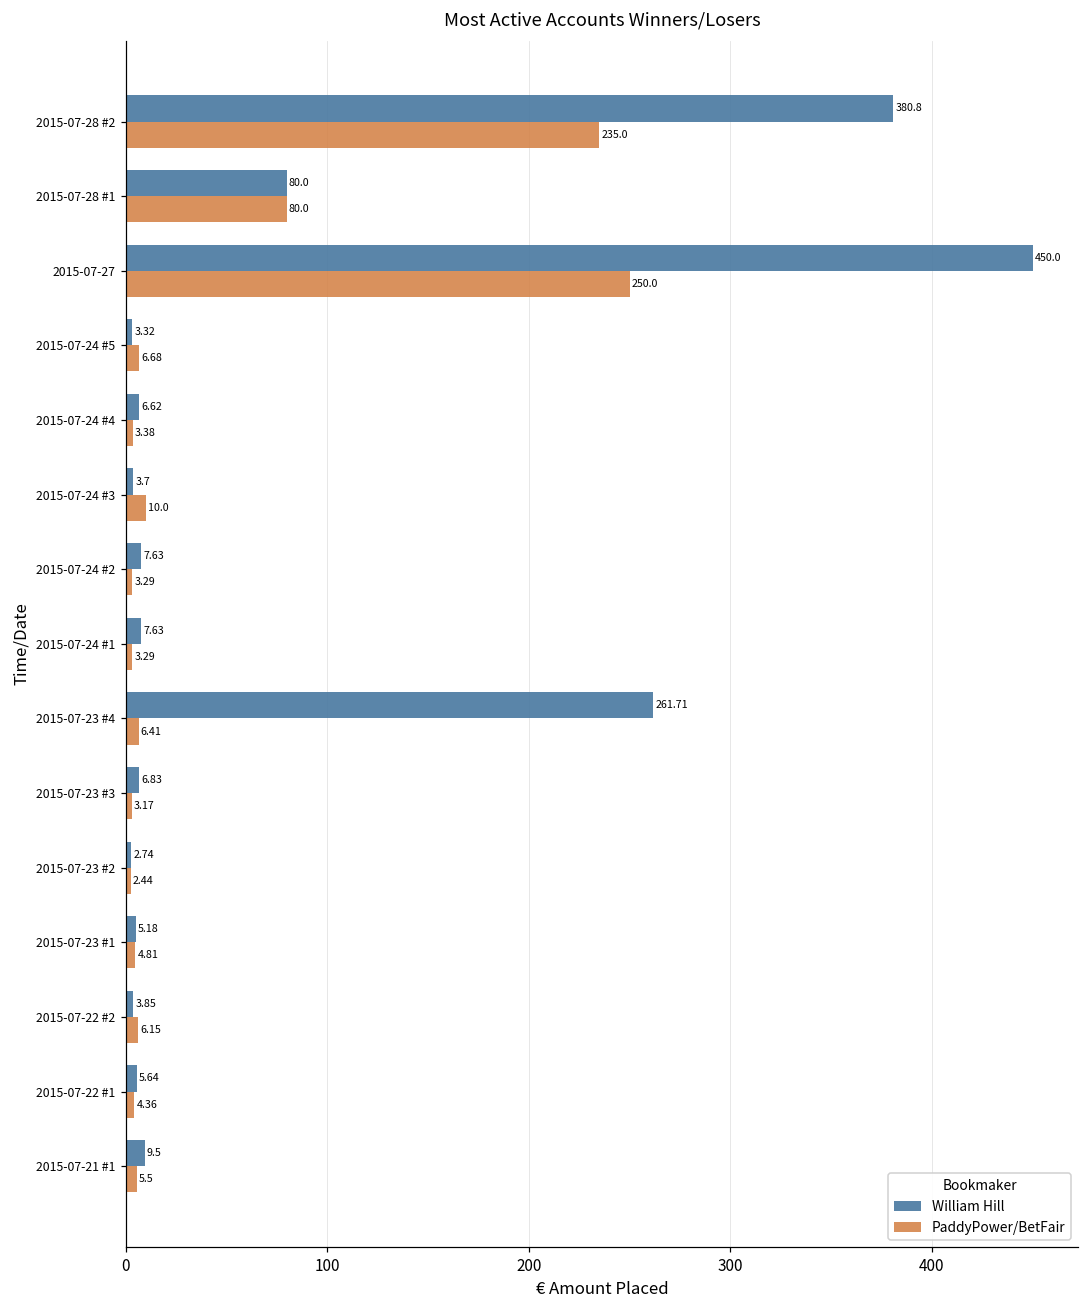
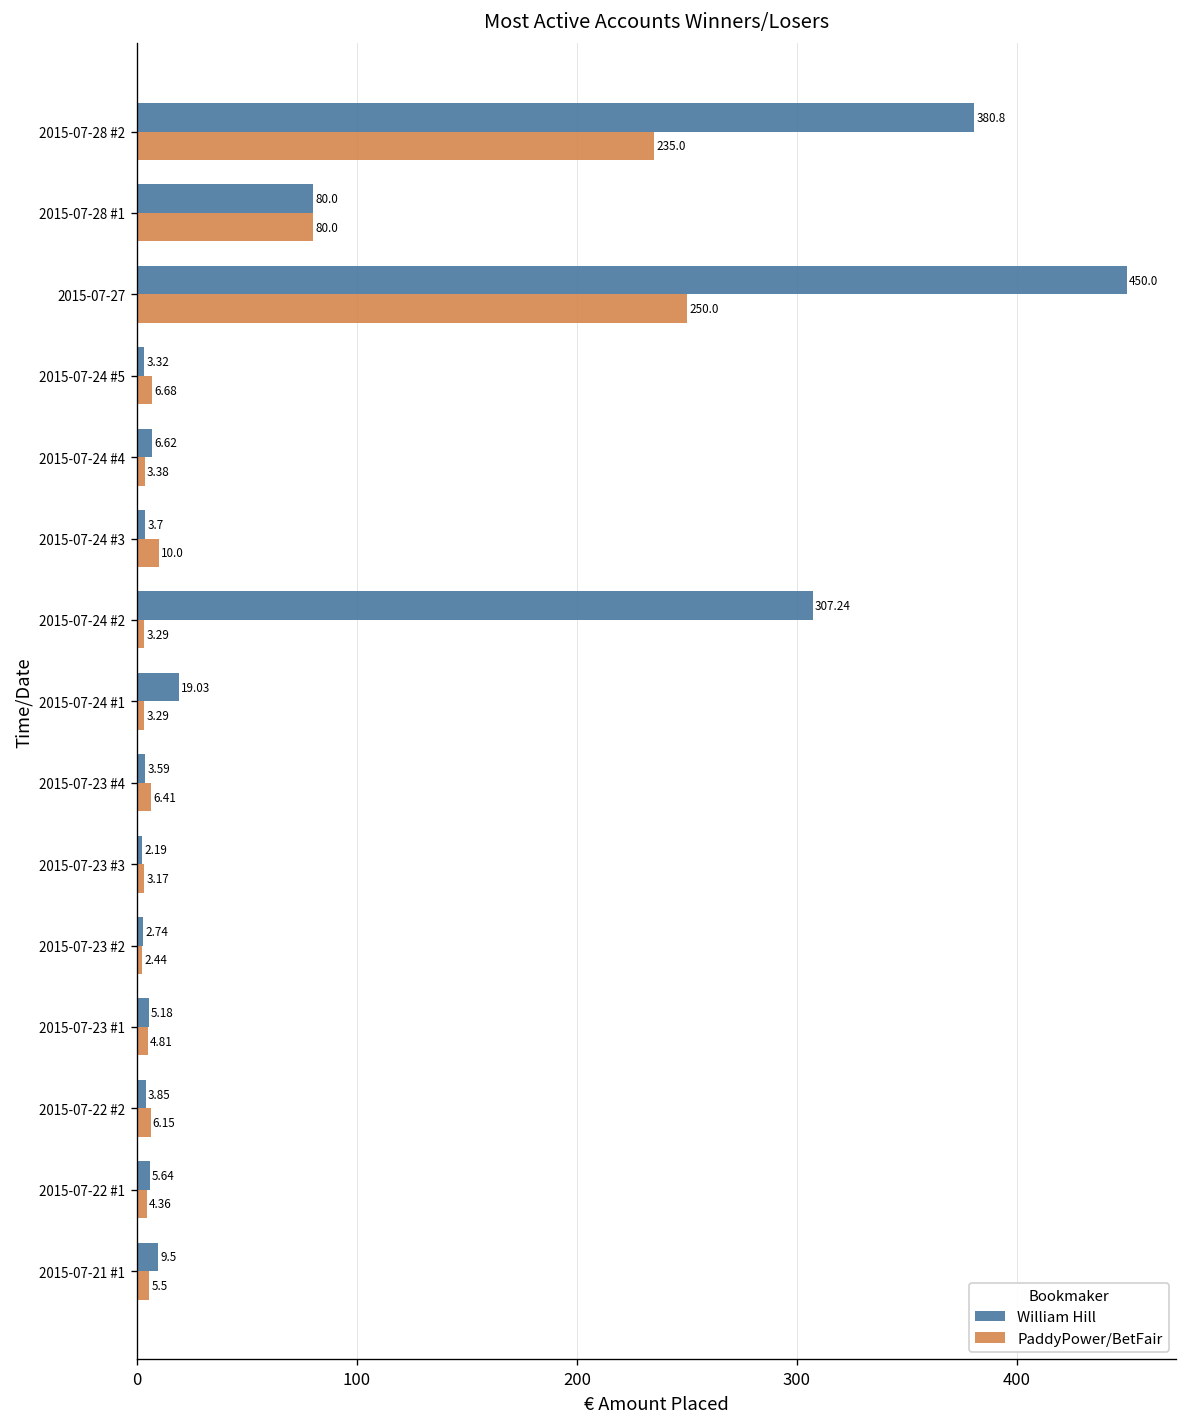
William Hill, 2015-07-24 #2: 7.63 -> 307.24
William Hill, 2015-07-24 #1: 7.63 -> 19.03
William Hill, 2015-07-23 #4: 261.71 -> 3.59
William Hill, 2015-07-23 #3: 6.83 -> 2.19
